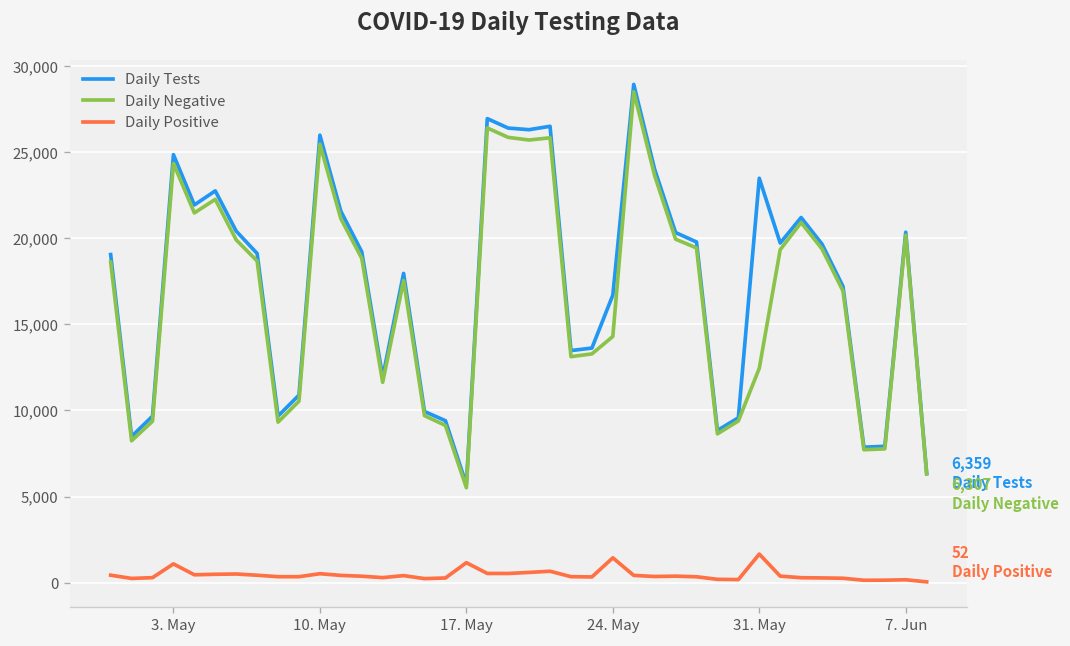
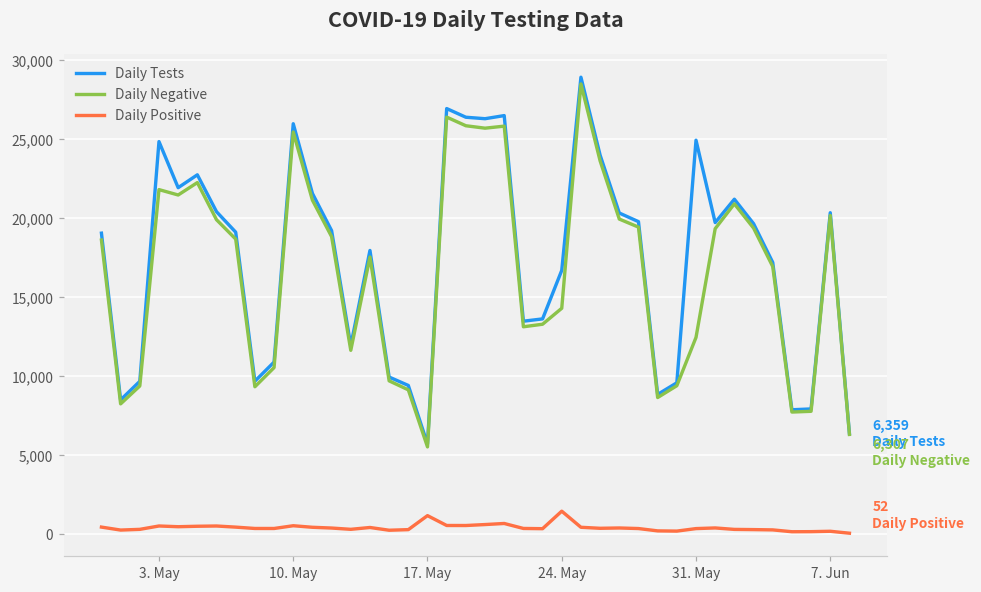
Daily Negative, 3. May: 24,300 -> 21,800
Daily Positive, 3. May: 1,100 -> 500
Daily Tests, 31. May: 23,500 -> 24,900
Daily Positive, 31. May: 1,700 -> 300
